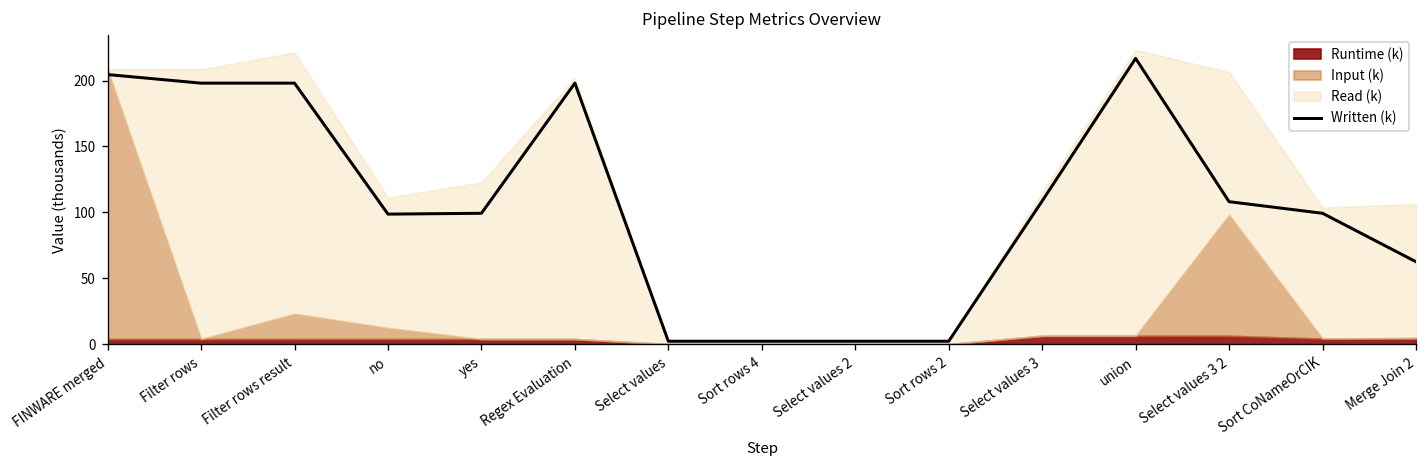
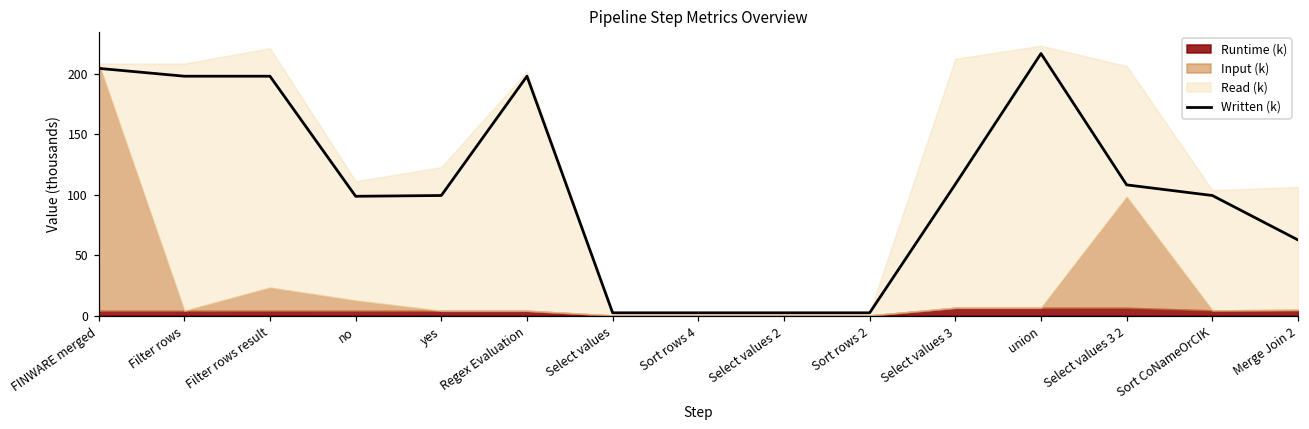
Read (k), Select values 3: 109 -> 206
